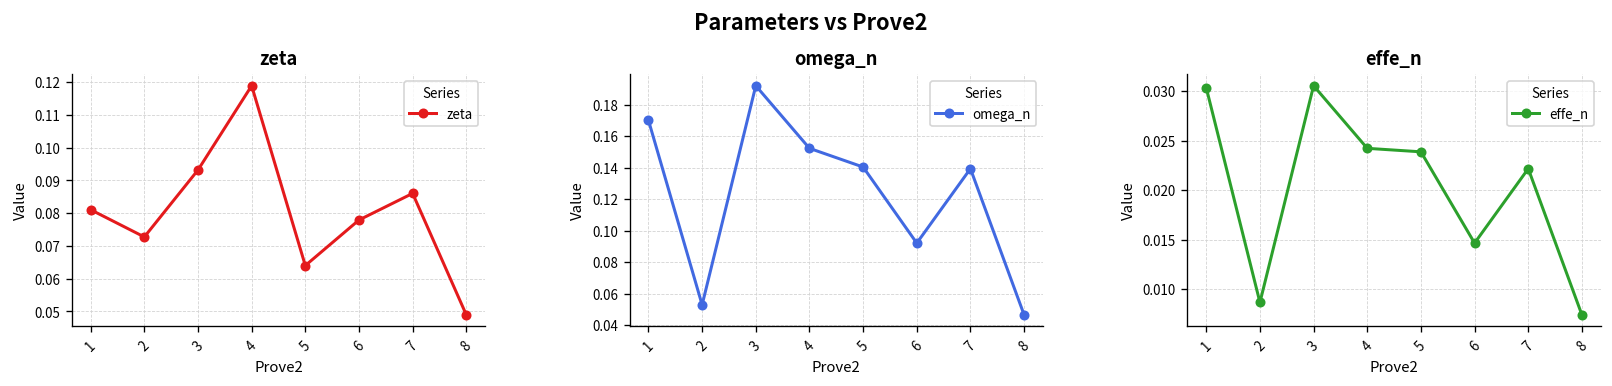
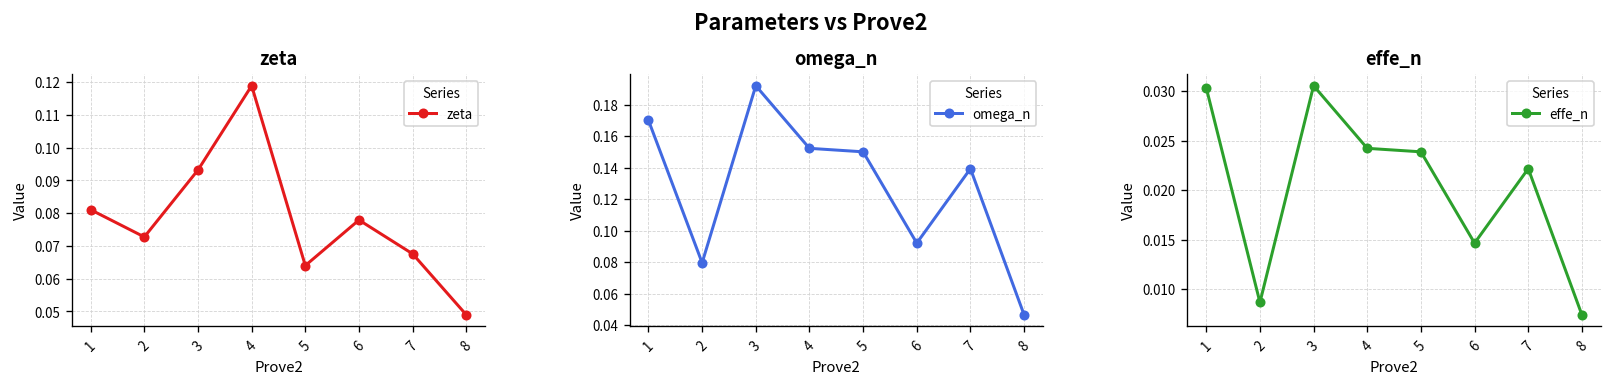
zeta, 7: 0.086 -> 0.068
omega_n, 2: 0.053 -> 0.080
omega_n, 5: 0.140 -> 0.150
